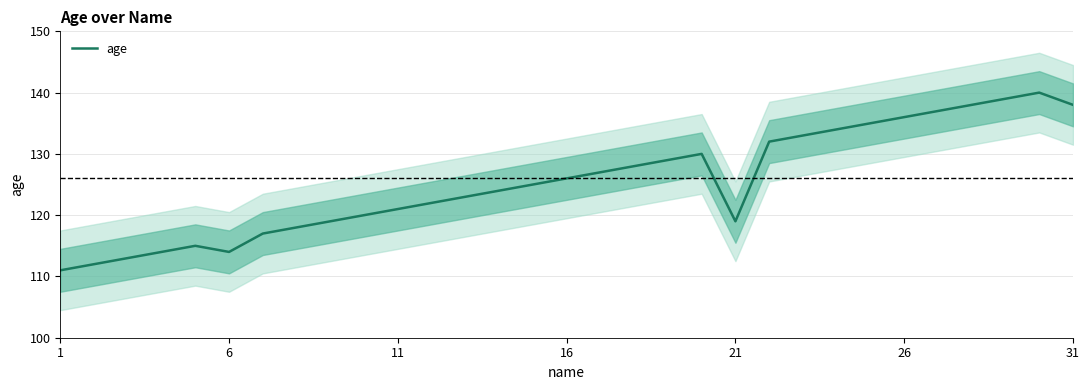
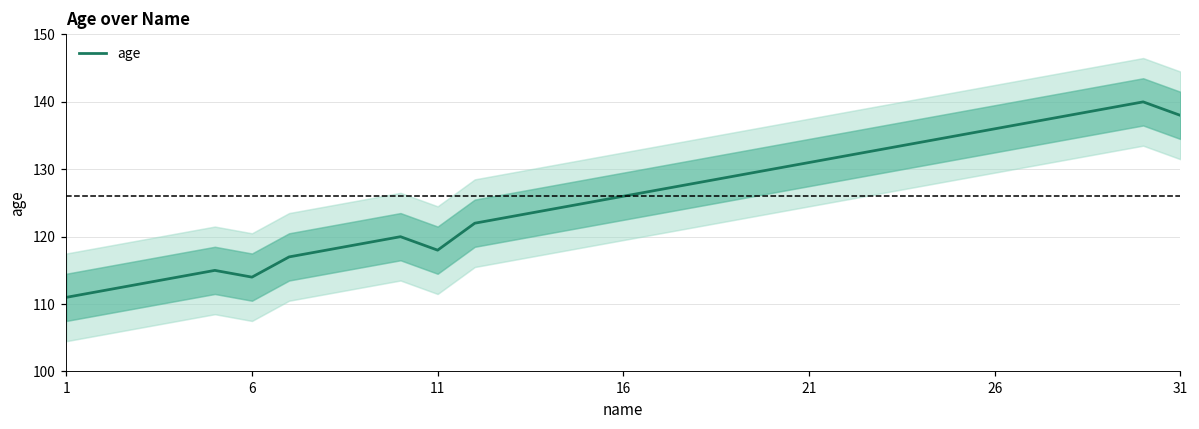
age, 11: 121 -> 118
age, 21: 119 -> 131
